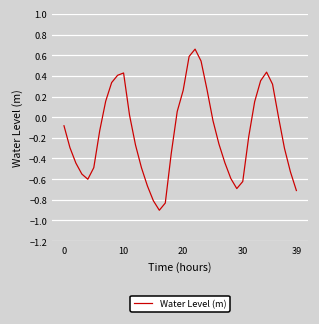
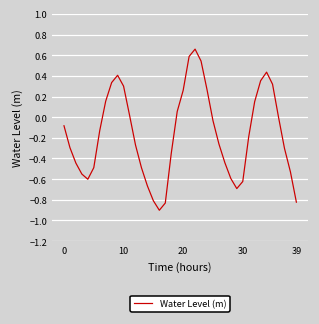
10: 0.4 -> 0.3
39: -0.7 -> -0.8
